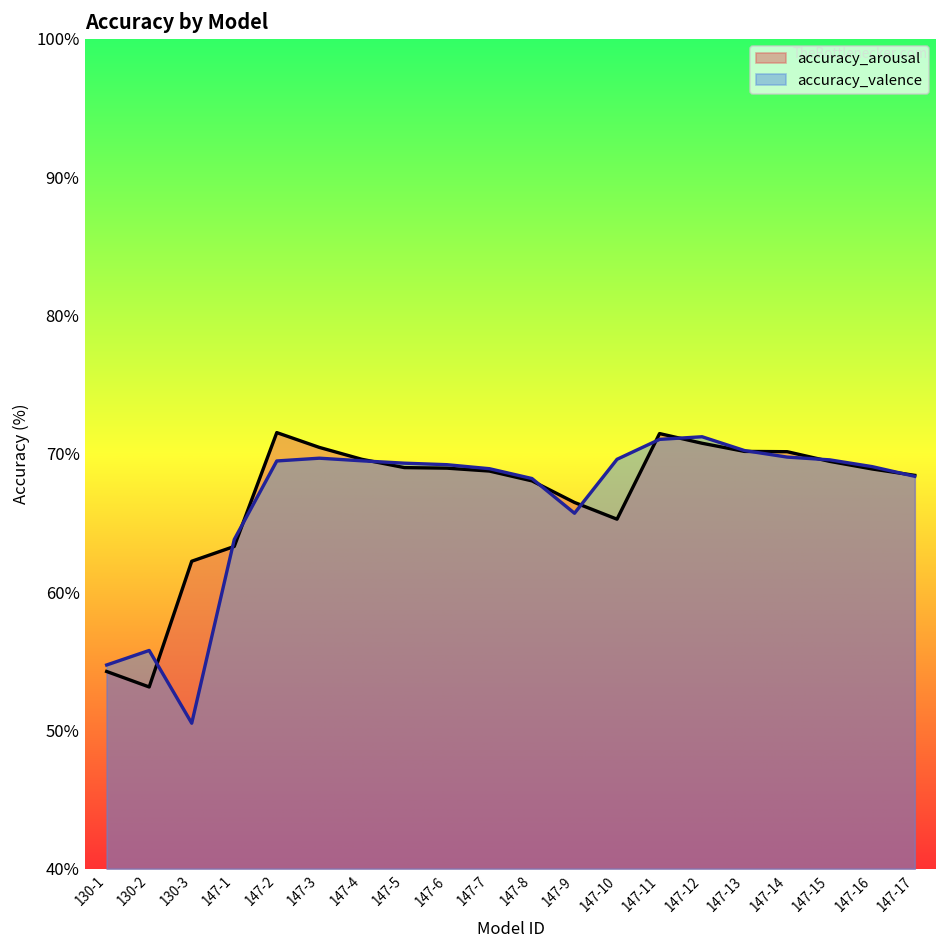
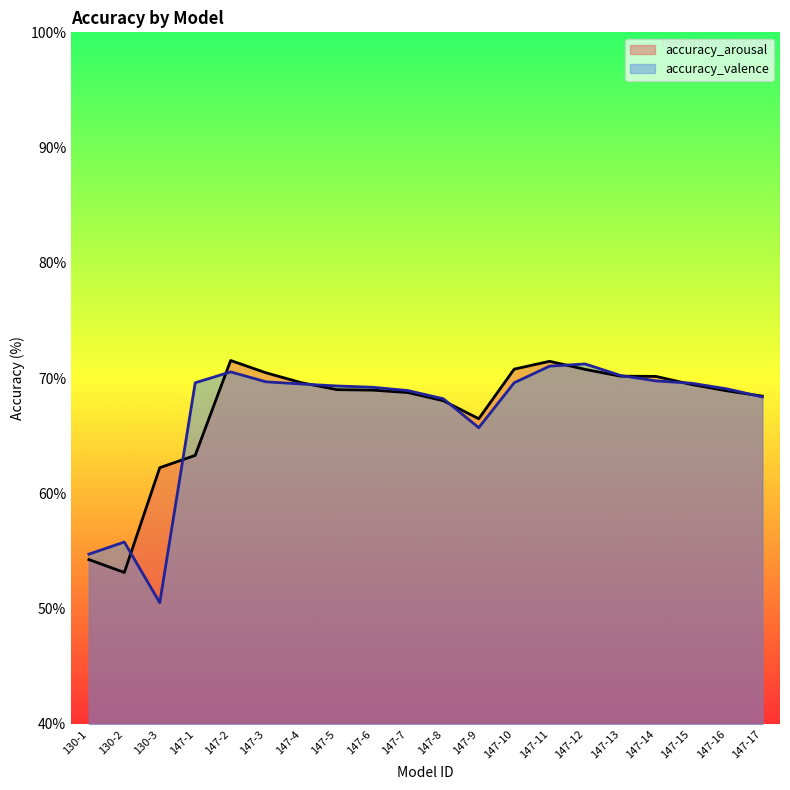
accuracy_valence, 147-1: 63.8% -> 69.6%
accuracy_valence, 147-2: 69.5% -> 70.5%
accuracy_arousal, 147-10: 65.3% -> 70.8%
